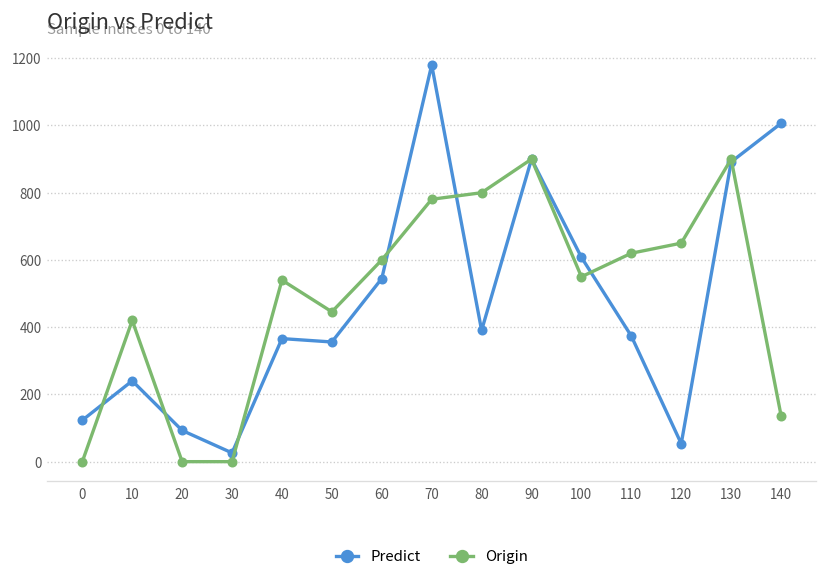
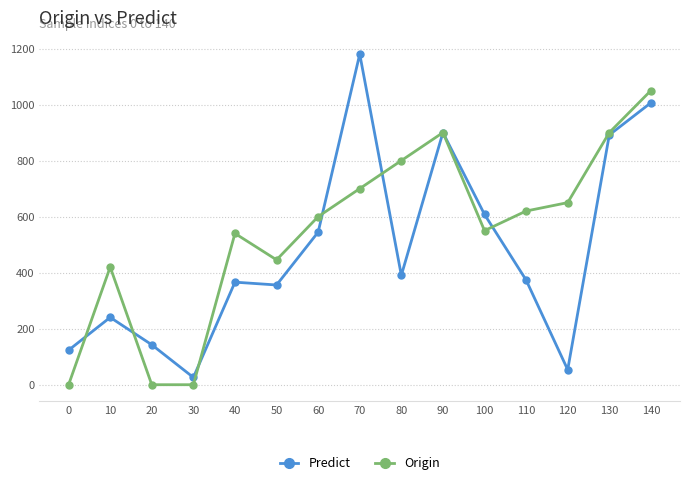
Predict, 20: 90 -> 140
Origin, 70: 780 -> 700
Origin, 140: 140 -> 1050
